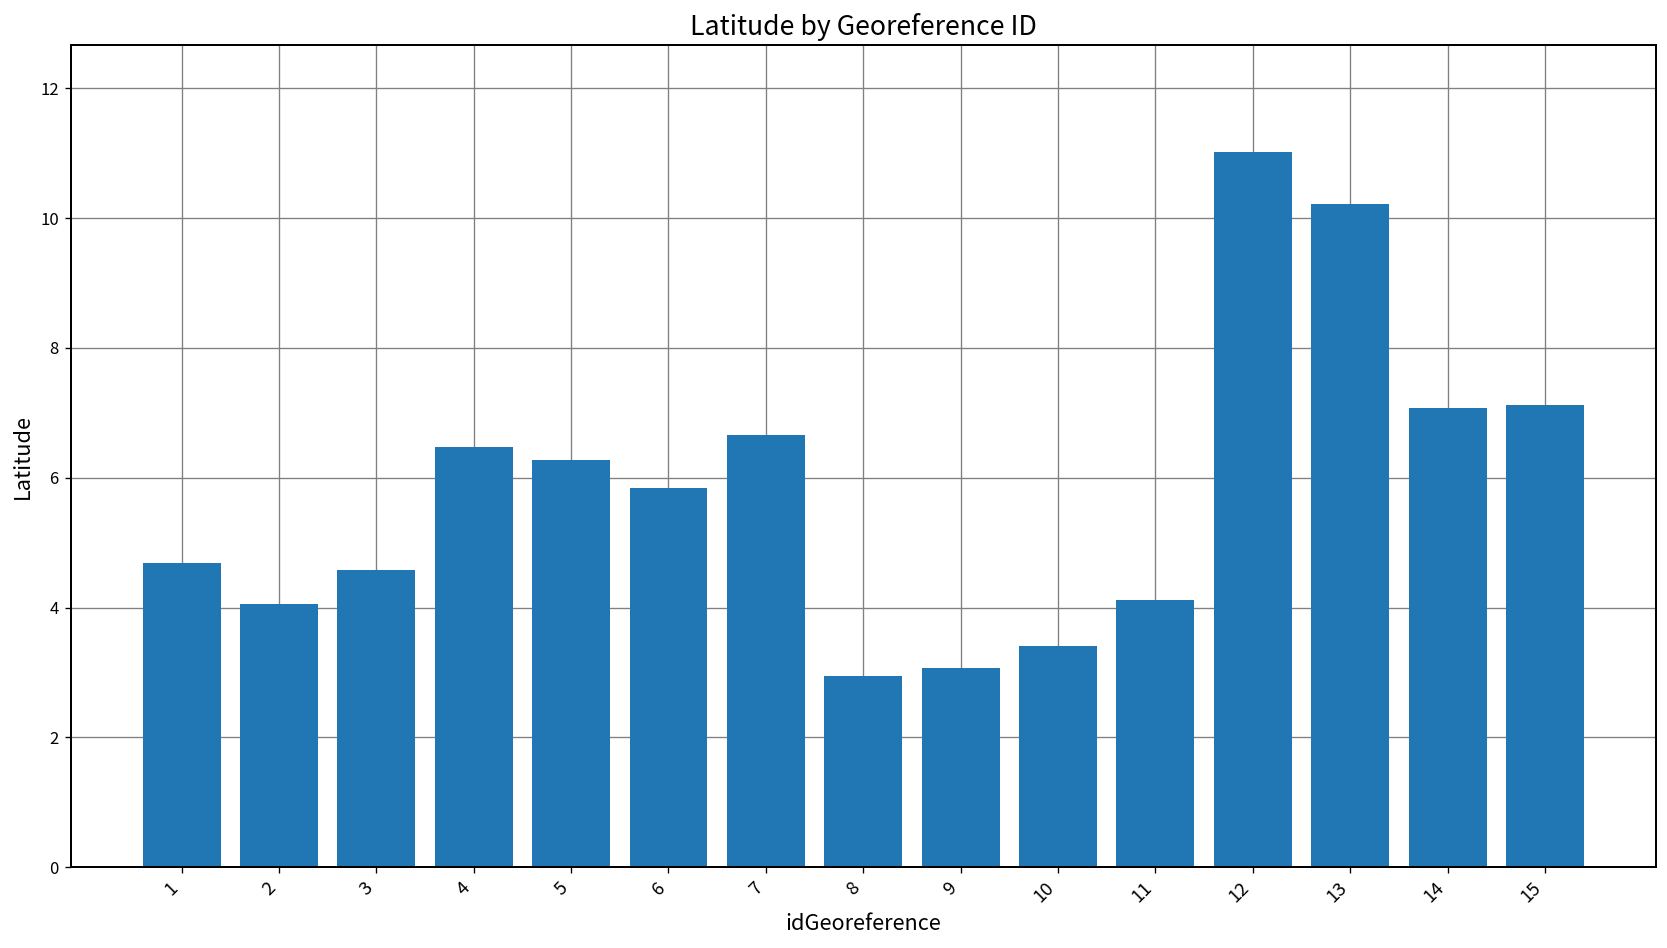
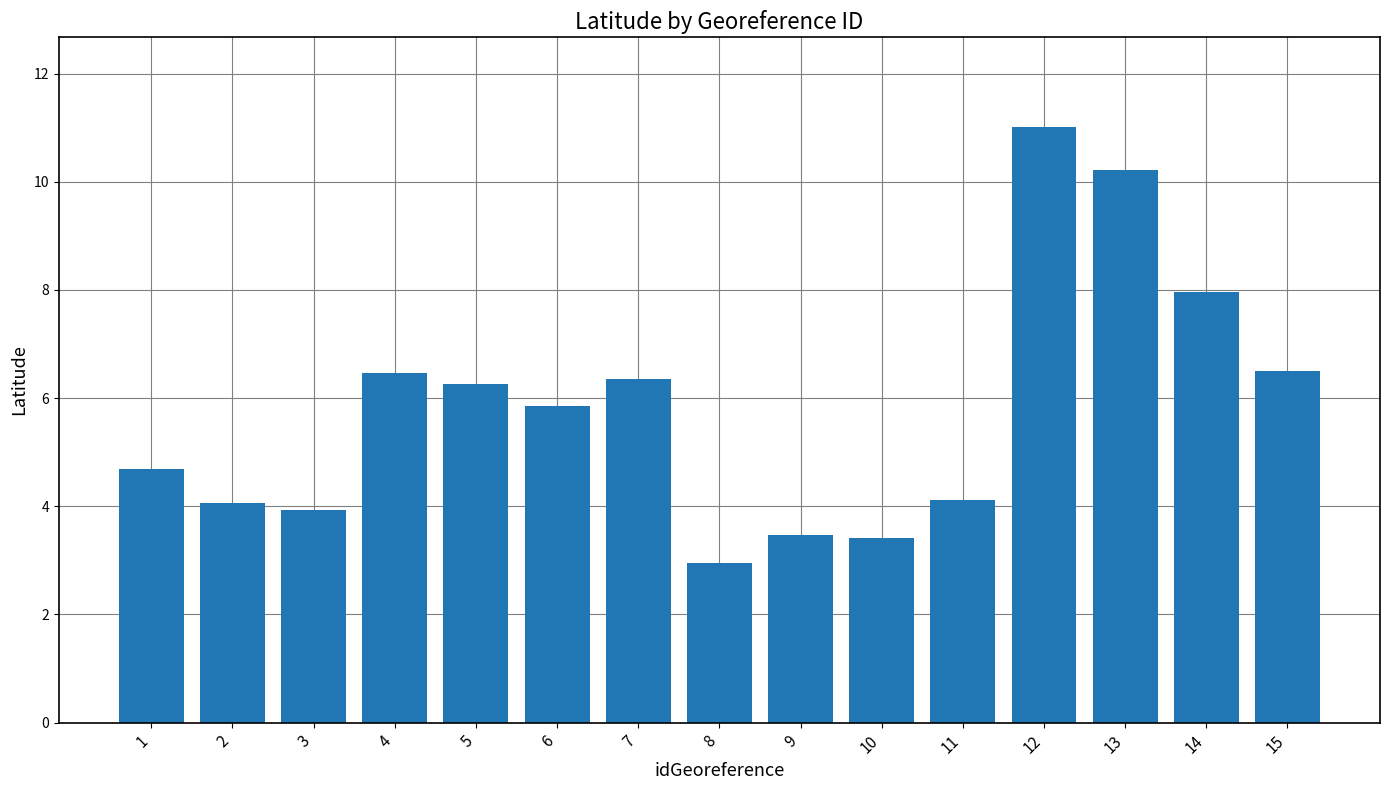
3: 4.6 -> 3.9
7: 6.7 -> 6.3
9: 3.1 -> 3.5
14: 7.1 -> 8.0
15: 7.1 -> 6.5
